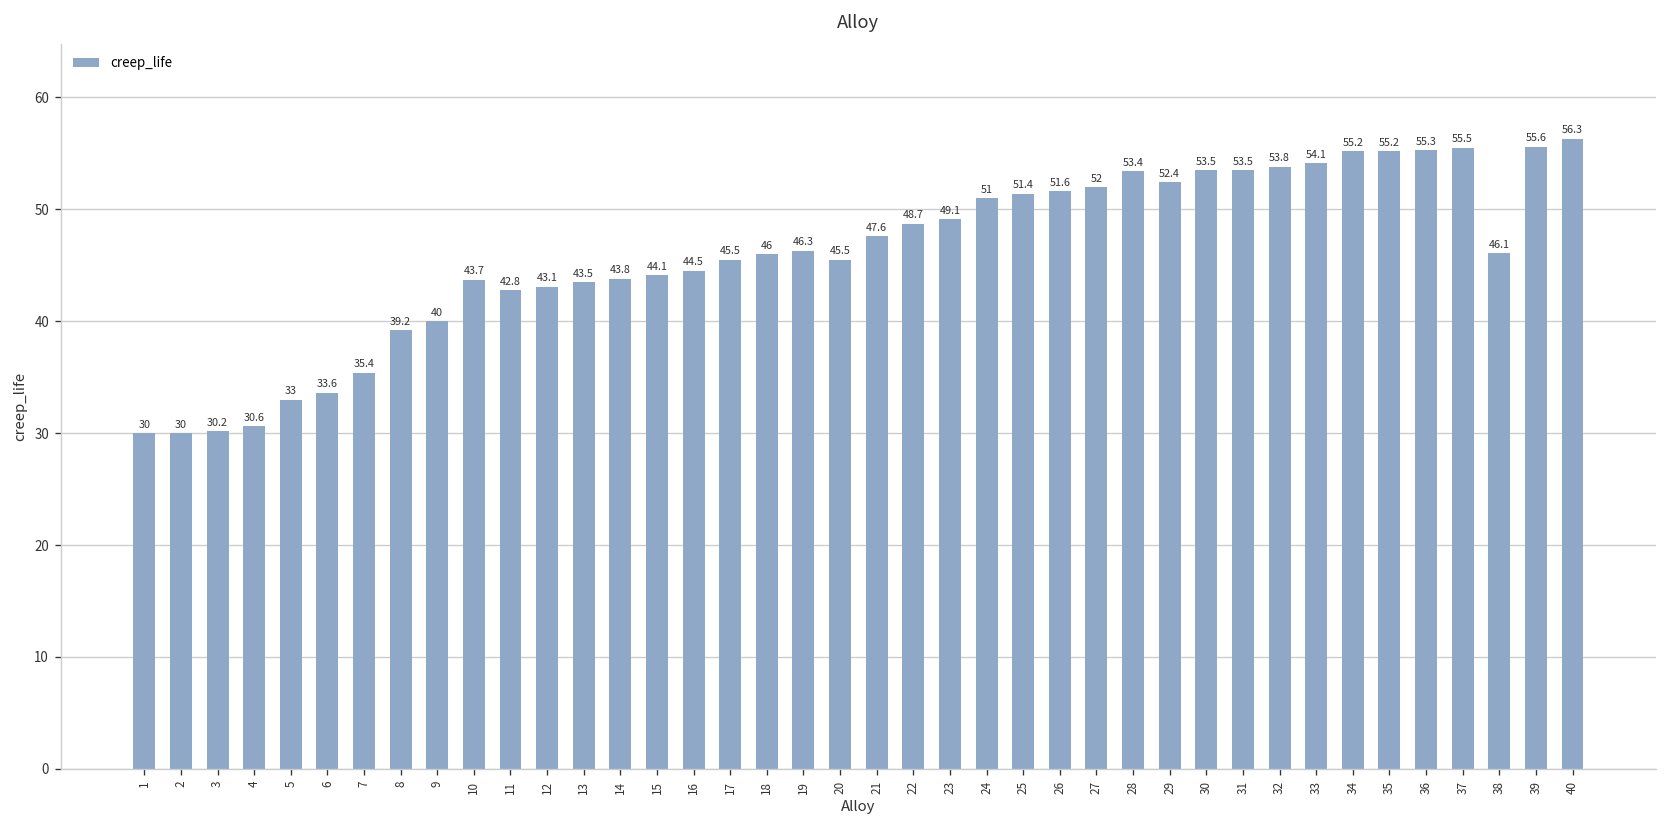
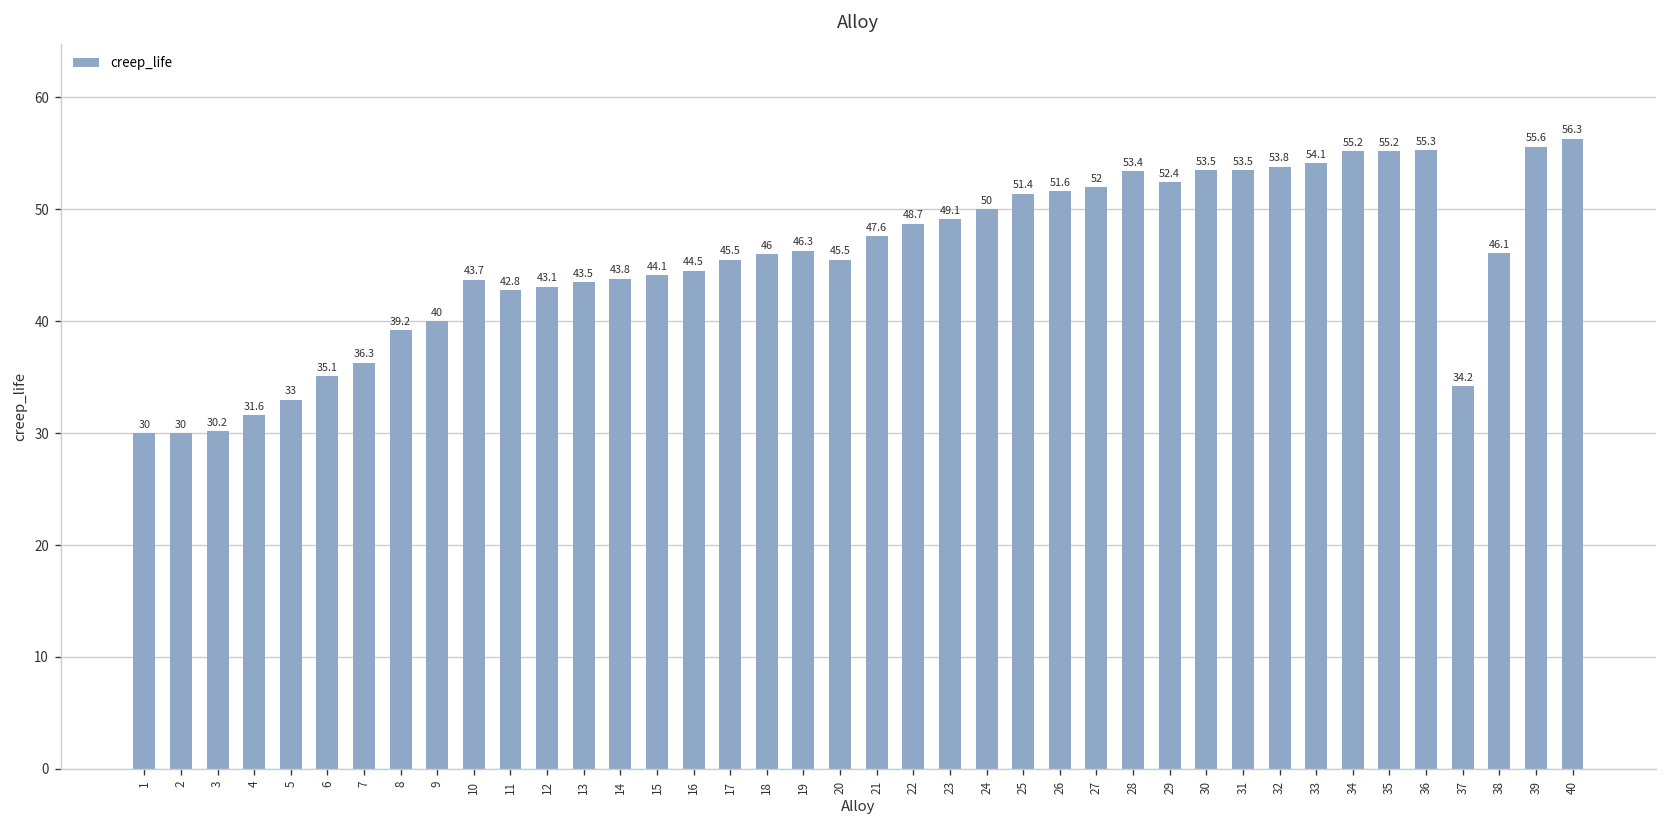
4: 30.6 -> 31.6
6: 33.6 -> 35.1
7: 35.4 -> 36.3
24: 51 -> 50
37: 55.5 -> 34.2
